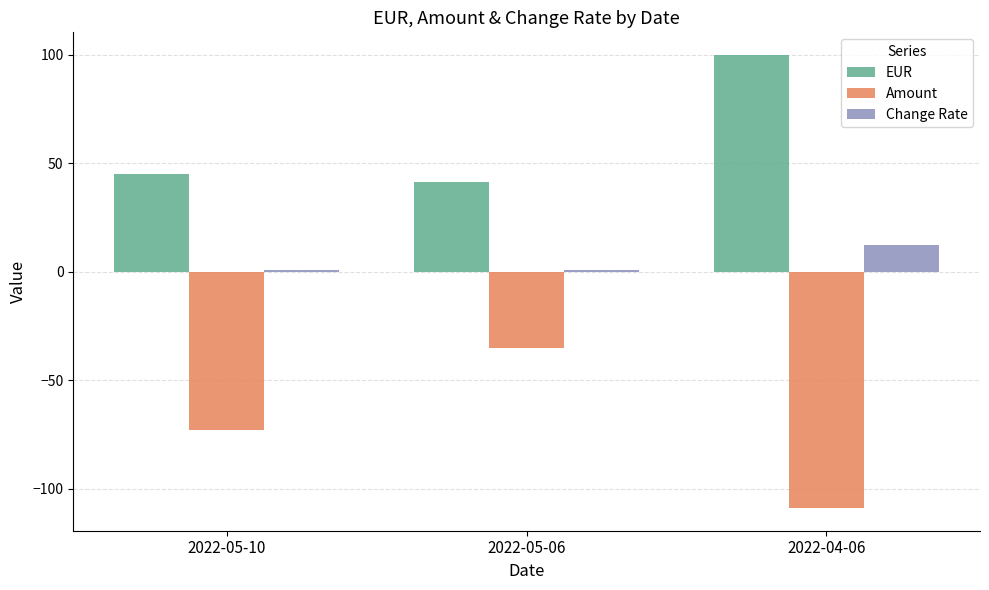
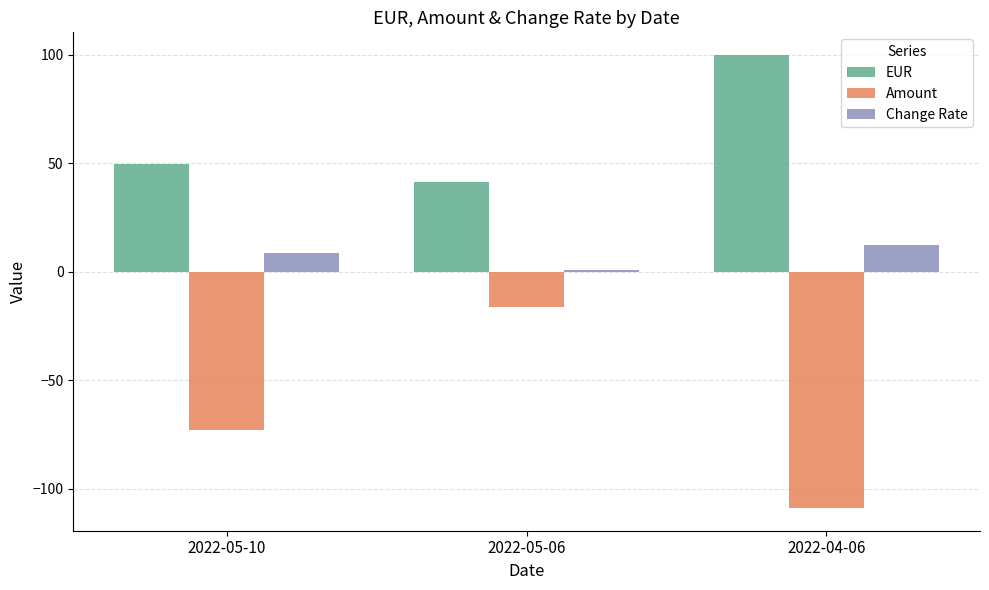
EUR, 2022-05-10: 45 -> 50
Change Rate, 2022-05-10: 1 -> 9
Amount, 2022-05-06: -35 -> -16
